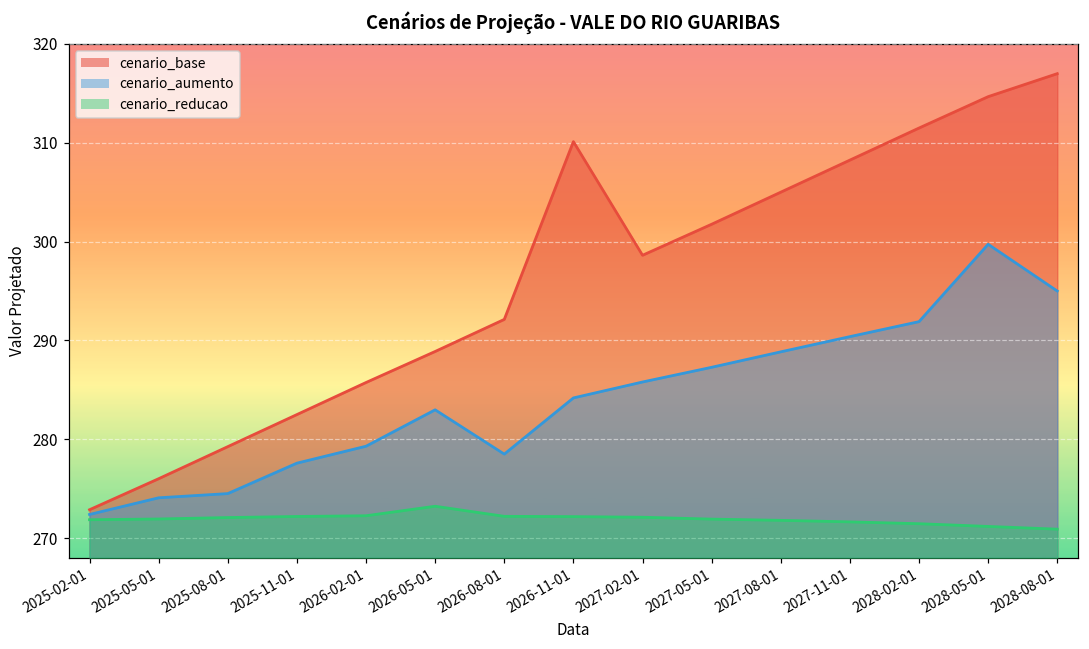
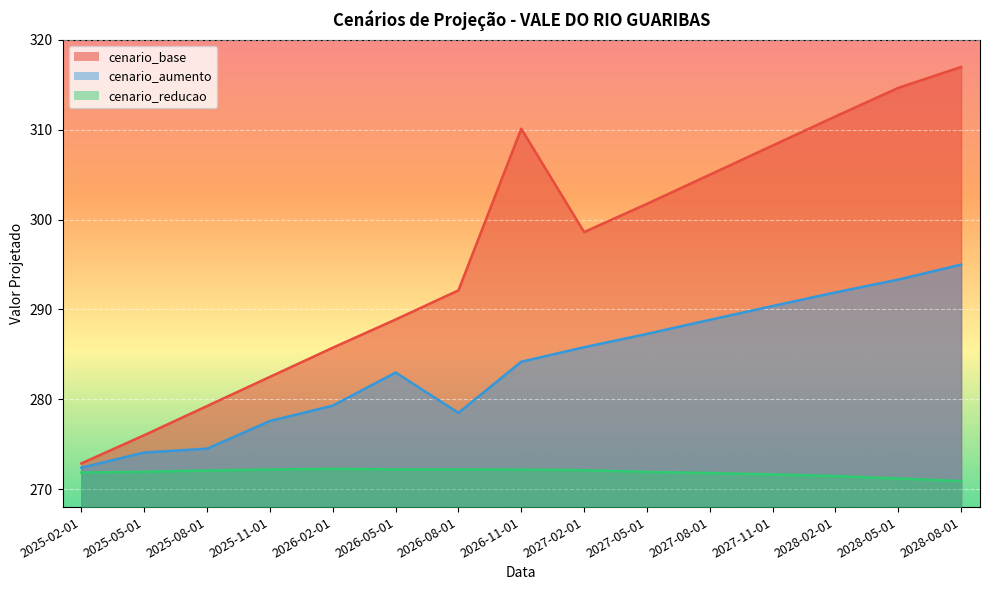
cenario_reducao, 2026-05-01: 273 -> 272
cenario_aumento, 2028-05-01: 300 -> 293
